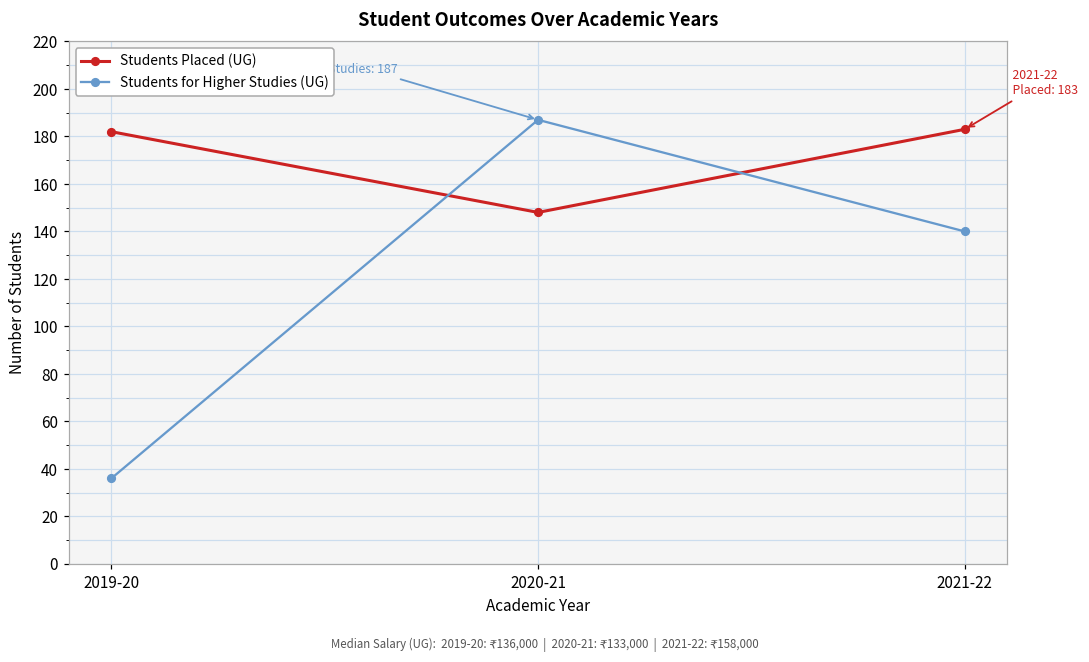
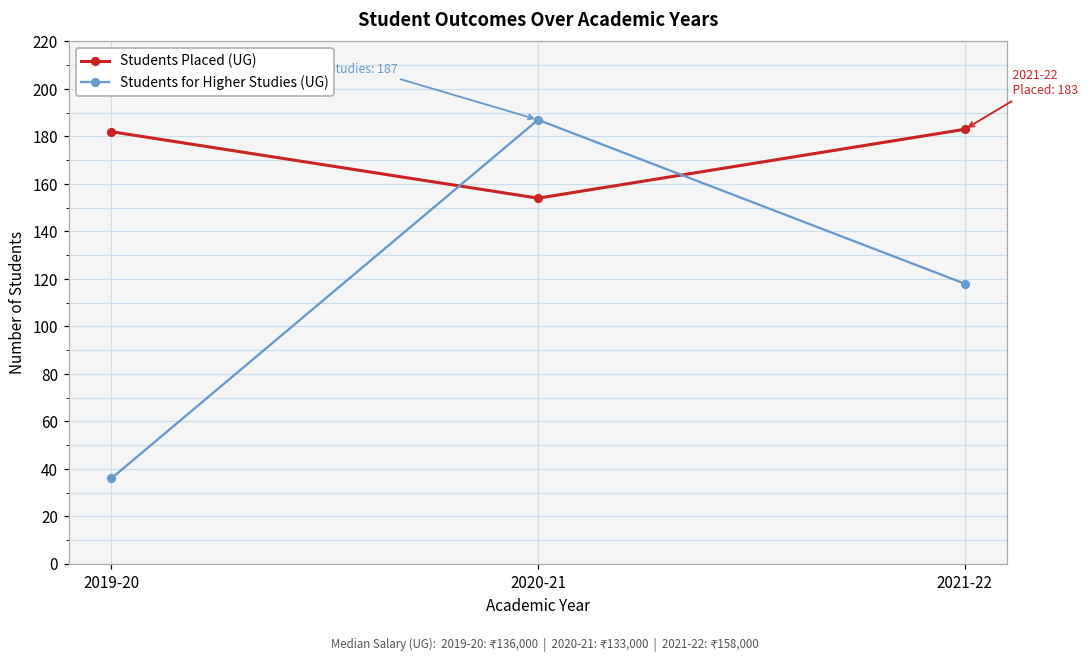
Students Placed (UG), 2020-21: 148 -> 154
Students for Higher Studies (UG), 2021-22: 140 -> 118
